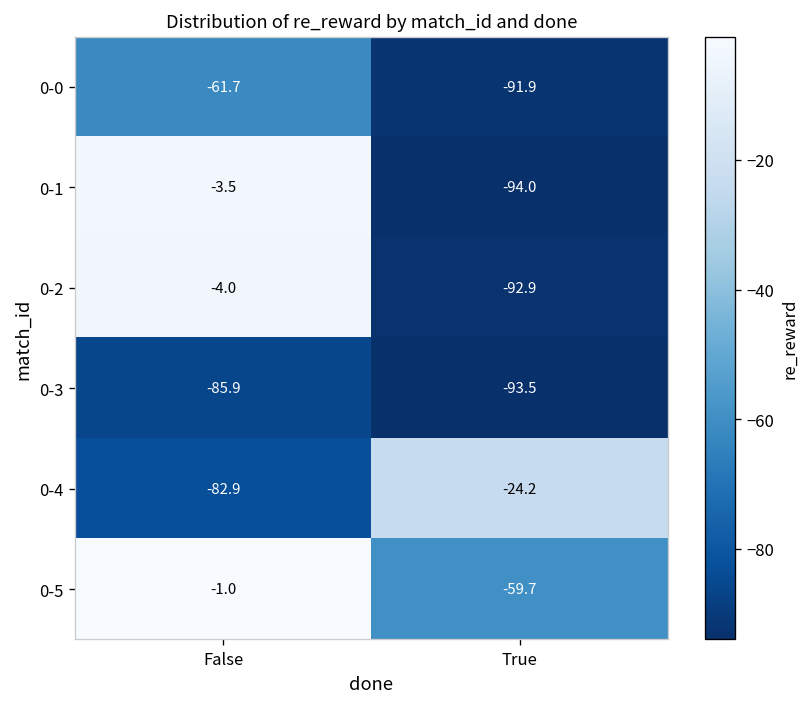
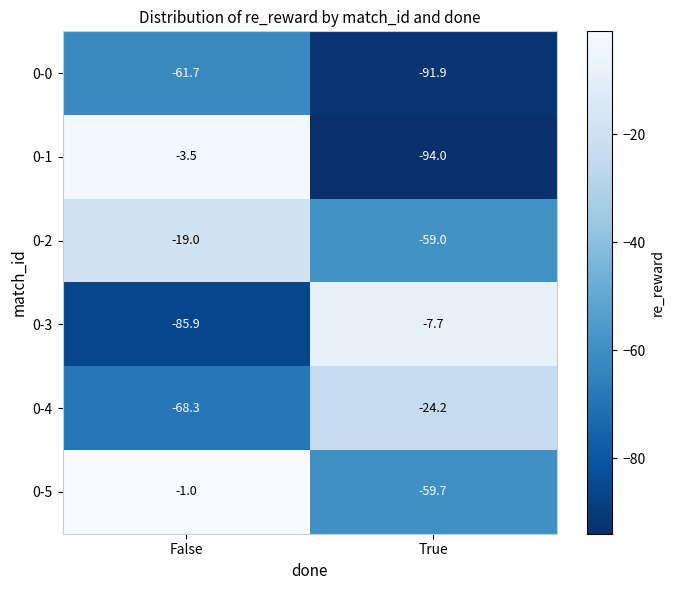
0-2, False: -4.0 -> -19.0
0-2, True: -92.9 -> -59.0
0-3, True: -93.5 -> -7.7
0-4, False: -82.9 -> -68.3
